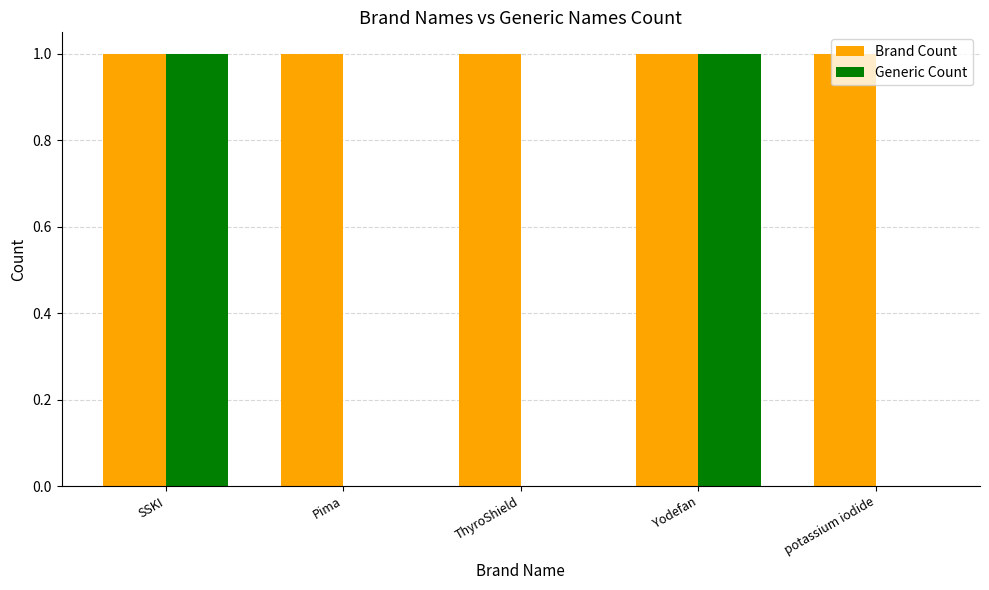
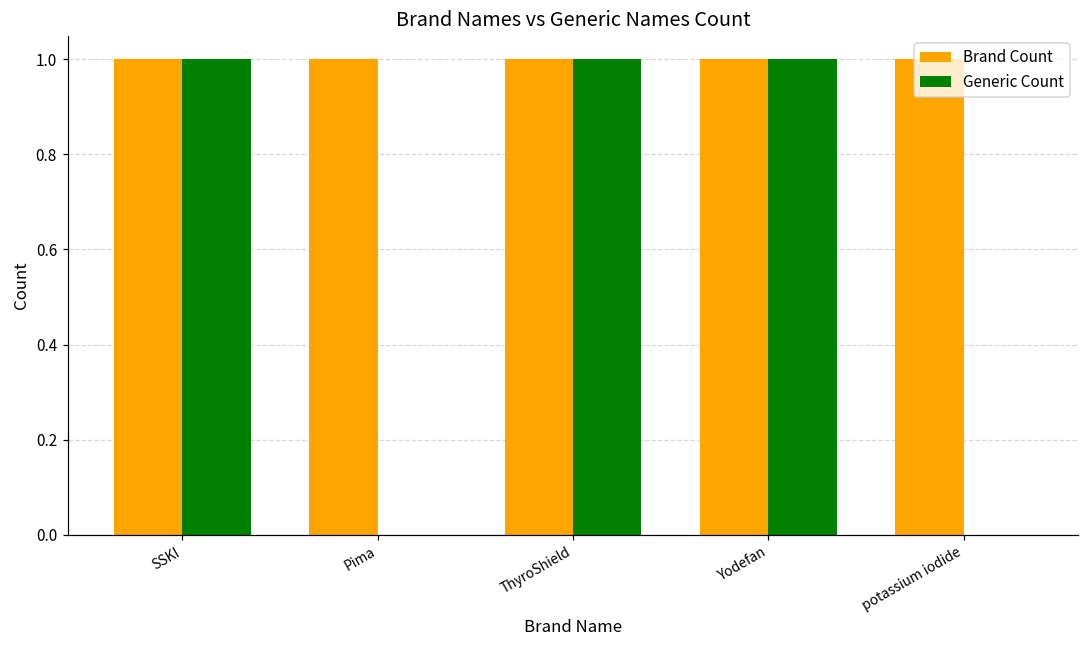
Generic Count, ThyroShield: 0 -> 1
